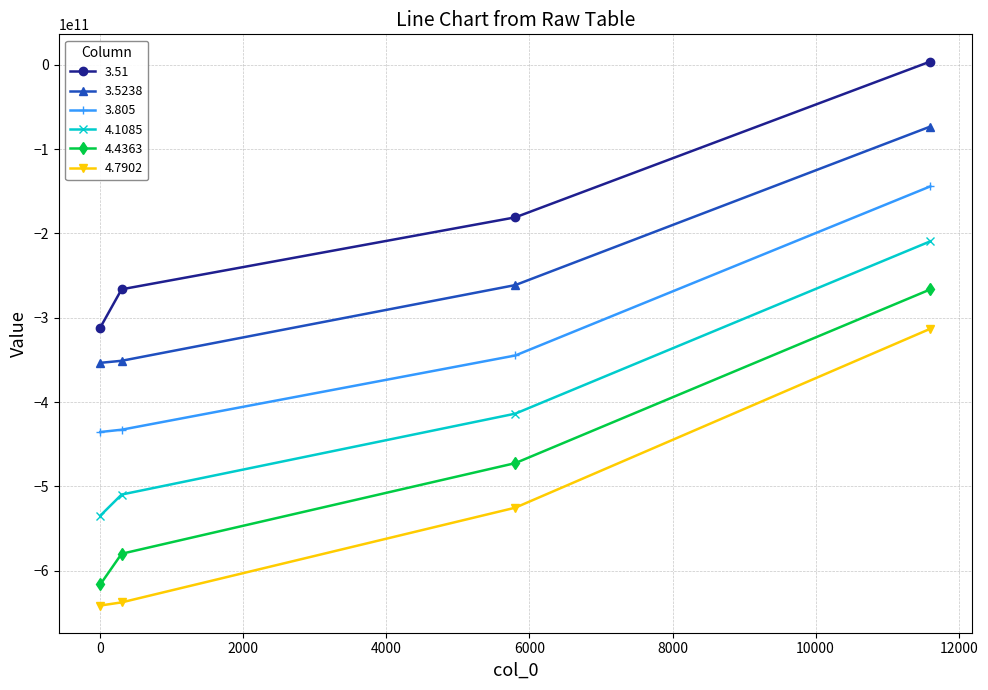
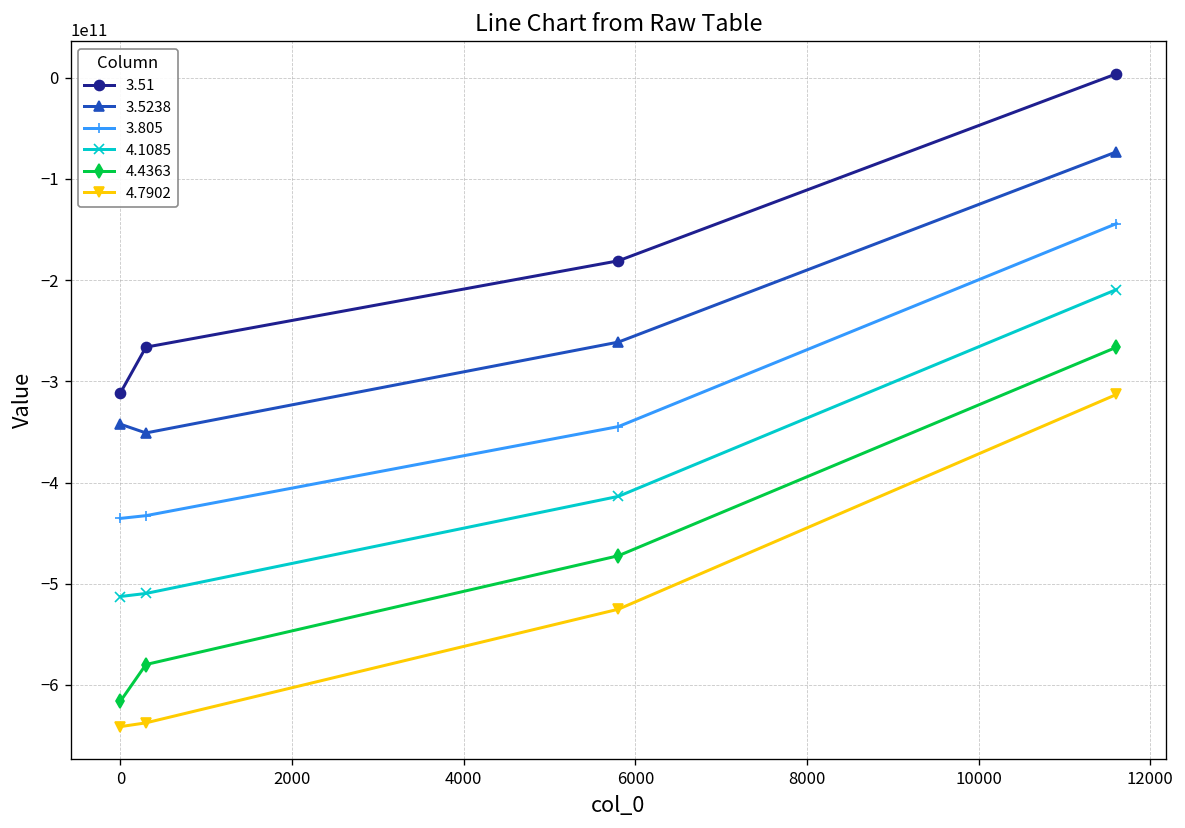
3.5238, 0: -350000000000 -> -340000000000
4.1085, 0: -530000000000 -> -510000000000
